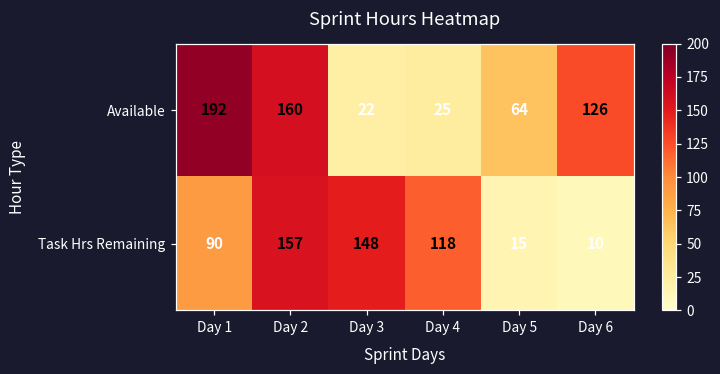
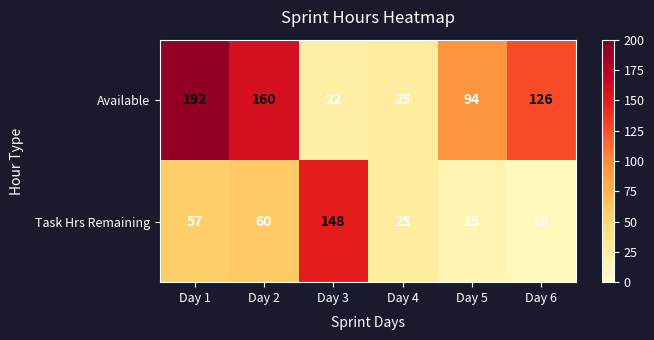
Available, Day 5: 64 -> 94
Task Hrs Remaining, Day 1: 90 -> 57
Task Hrs Remaining, Day 2: 157 -> 60
Task Hrs Remaining, Day 4: 118 -> 25
